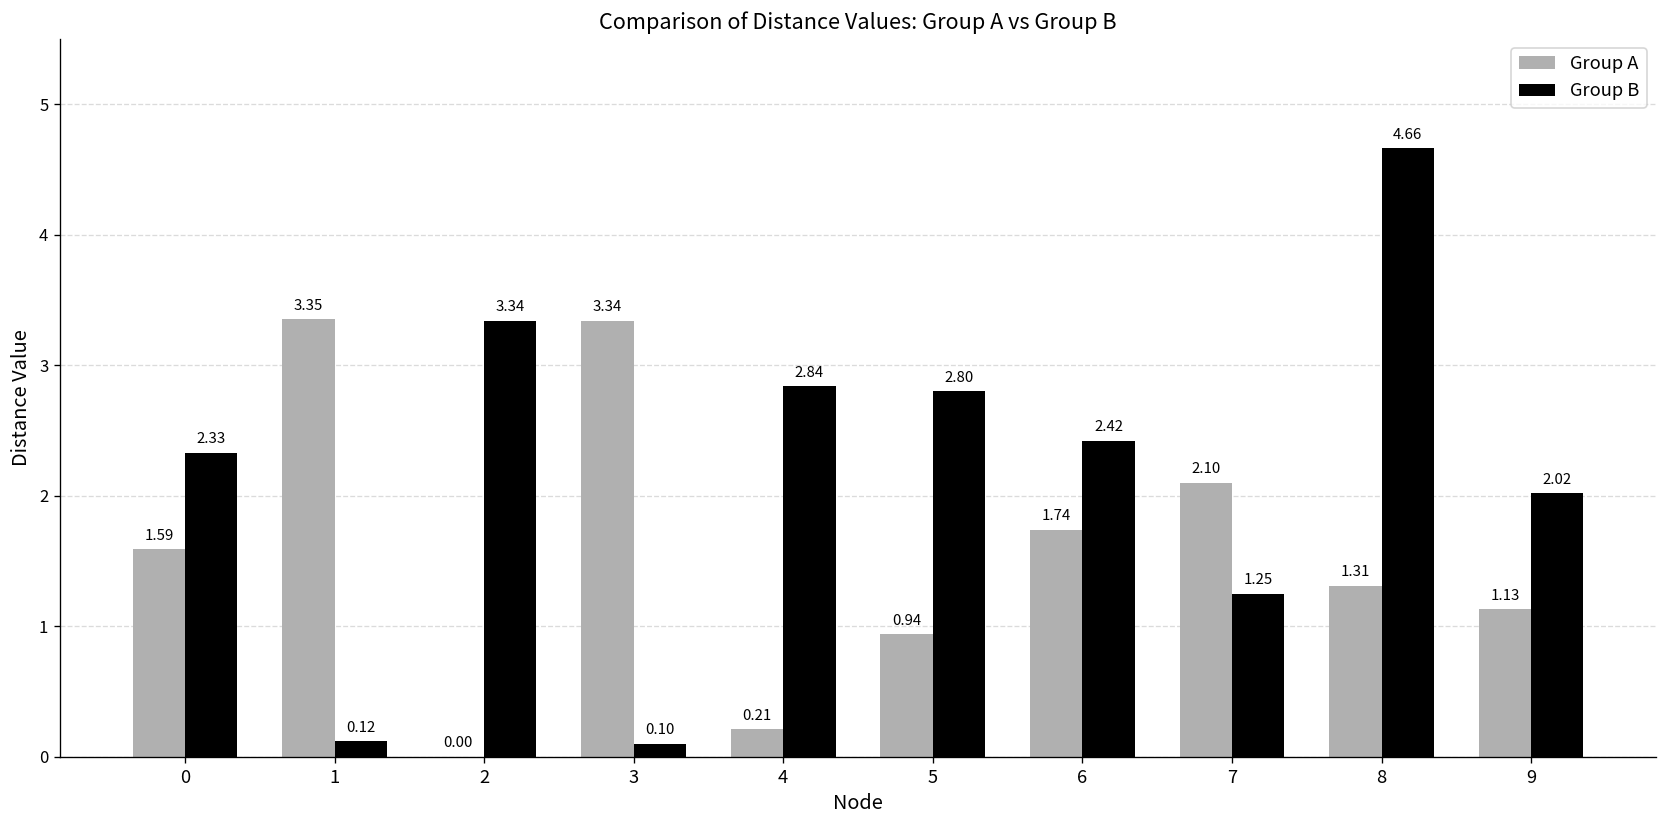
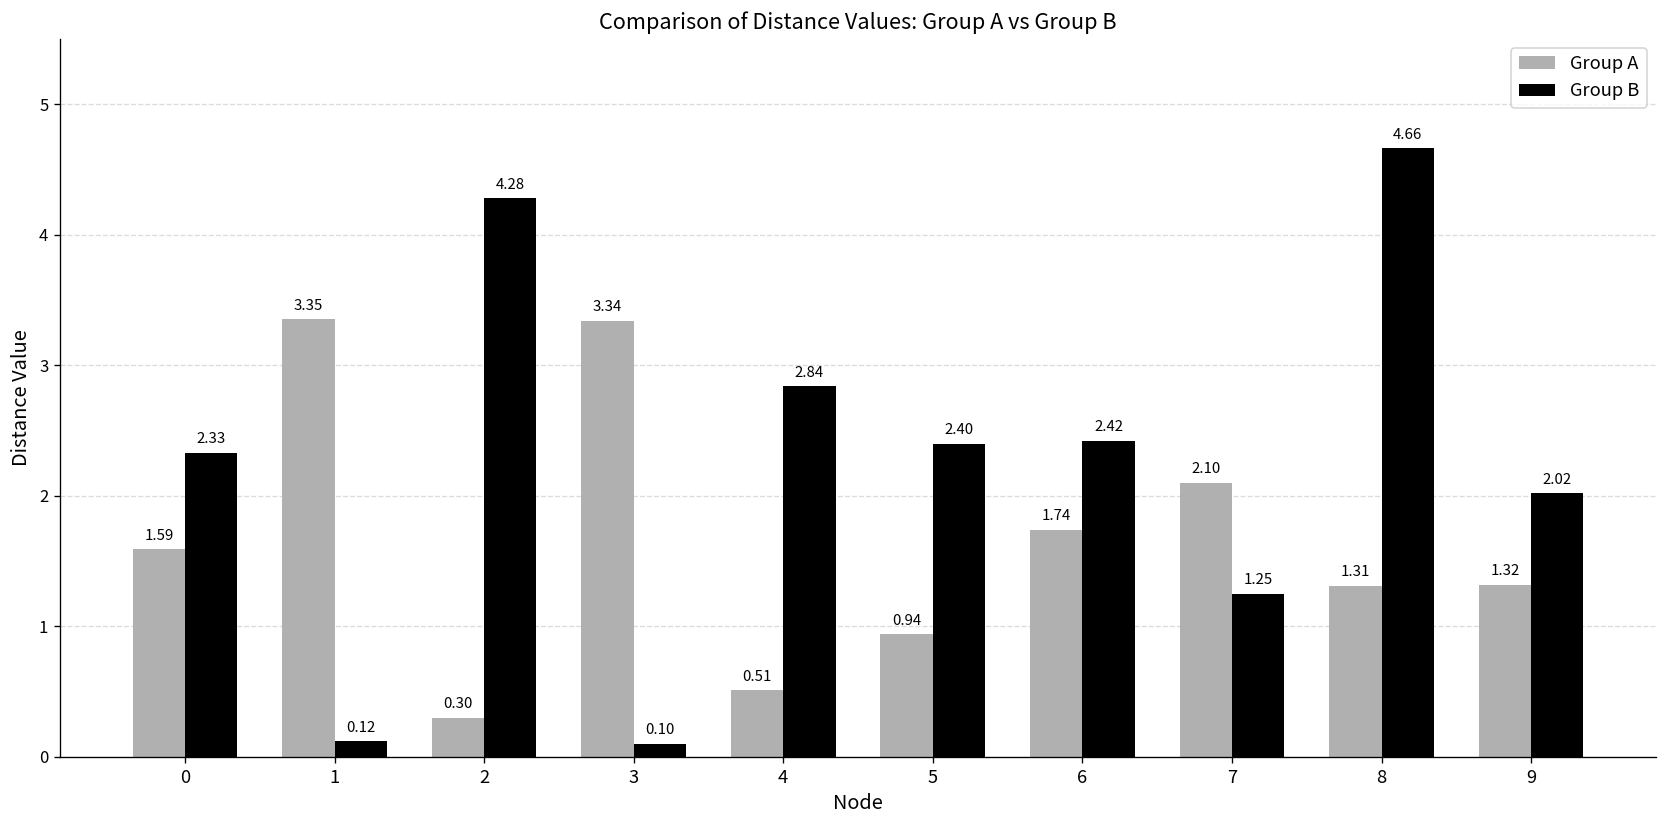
Group A, 2: 0.00 -> 0.30
Group B, 2: 3.34 -> 4.28
Group A, 4: 0.21 -> 0.51
Group B, 5: 2.80 -> 2.40
Group A, 9: 1.13 -> 1.32
